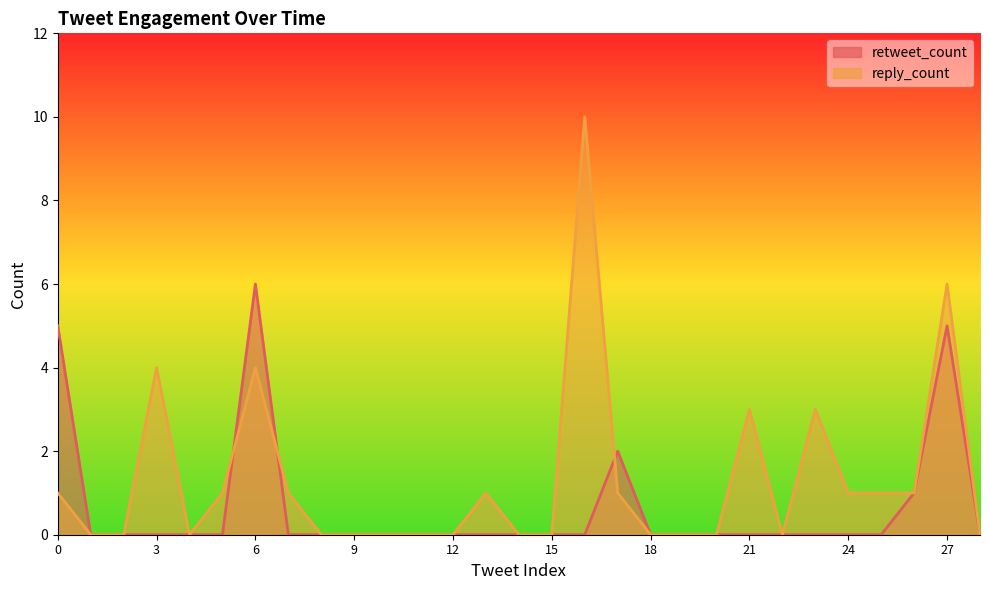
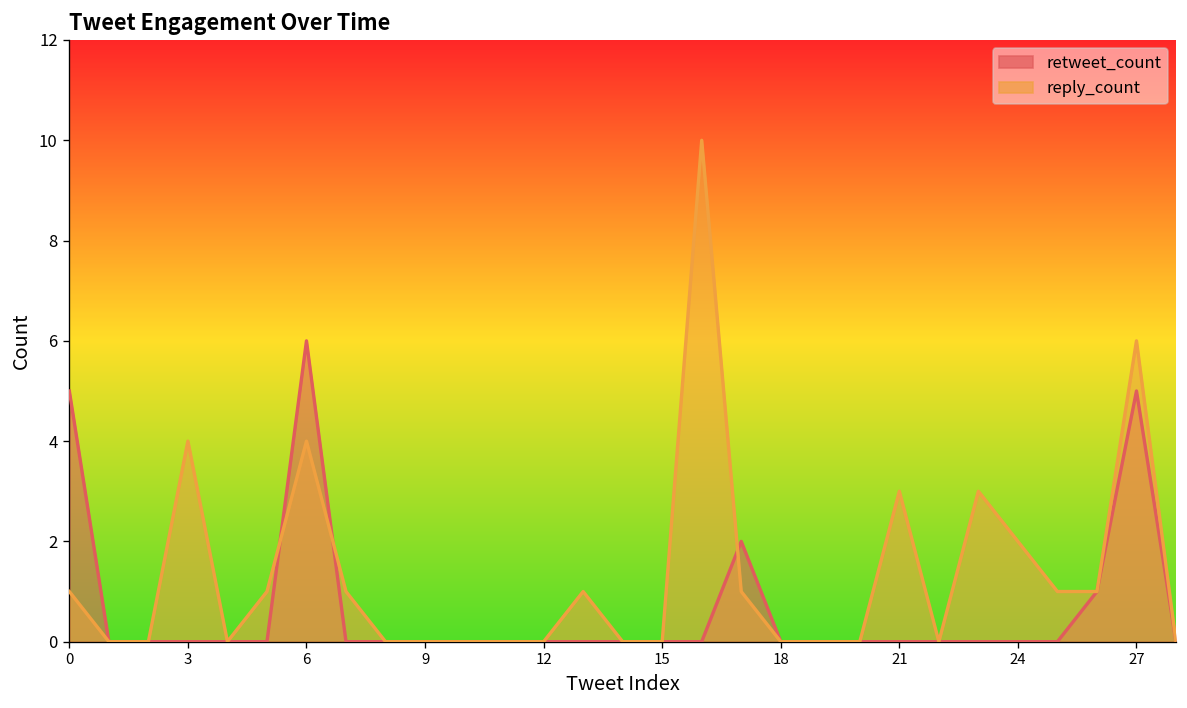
reply_count, 24: 1 -> 2
